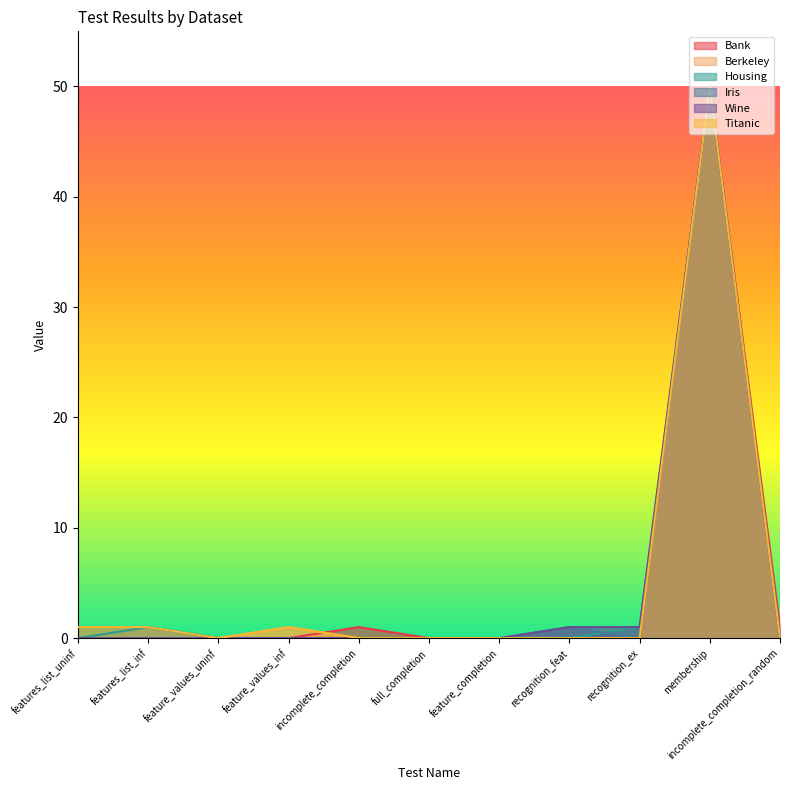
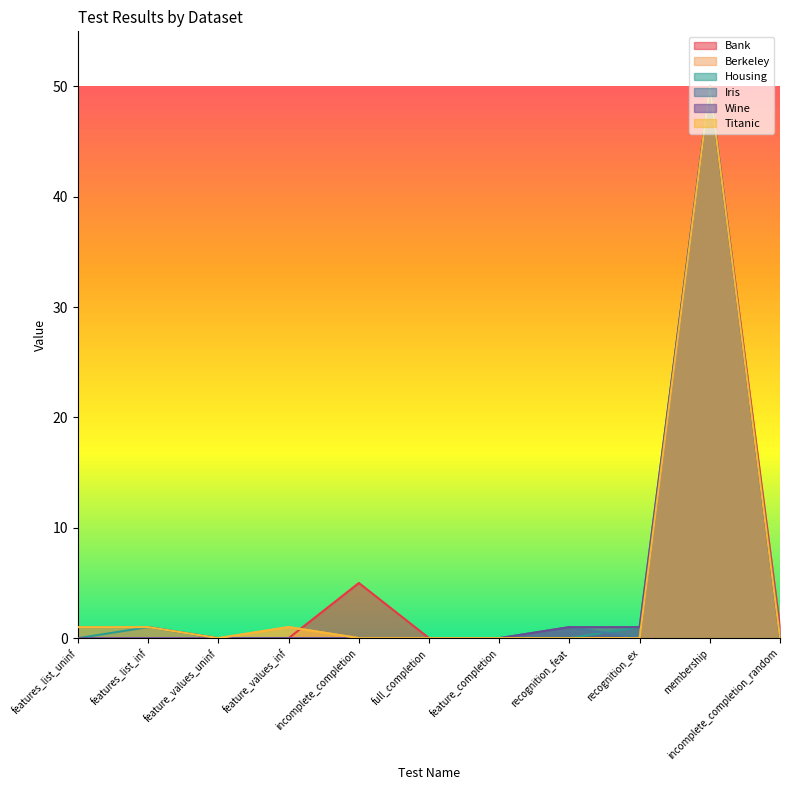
Bank, incomplete_completion: 1 -> 5
